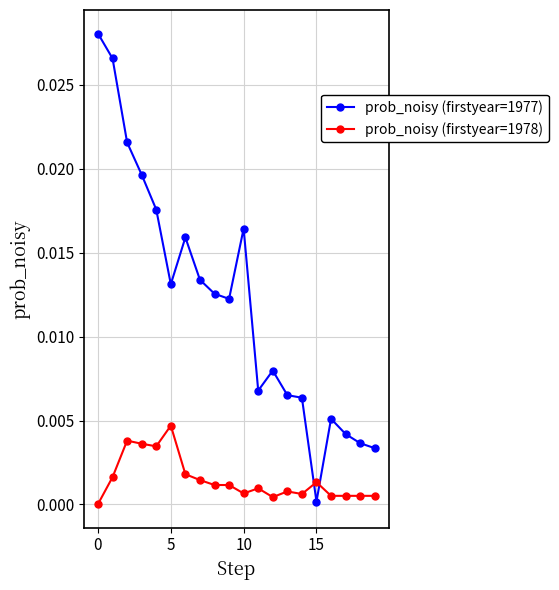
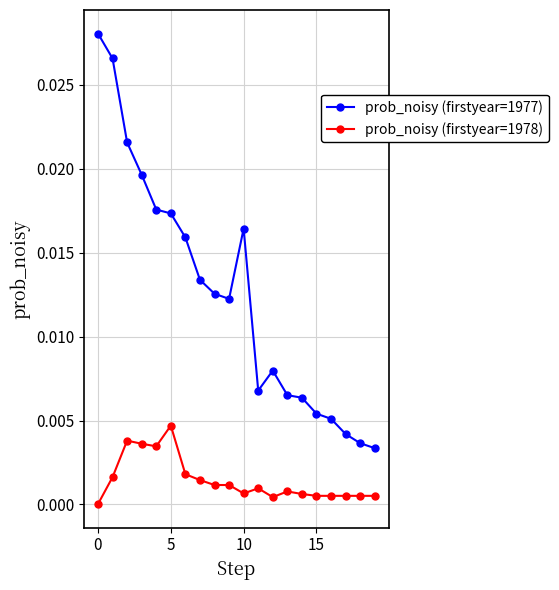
prob_noisy (firstyear=1977), 5: 0.0131 -> 0.0173
prob_noisy (firstyear=1977), 15: 0.0002 -> 0.0054
prob_noisy (firstyear=1978), 15: 0.0013 -> 0.0005
